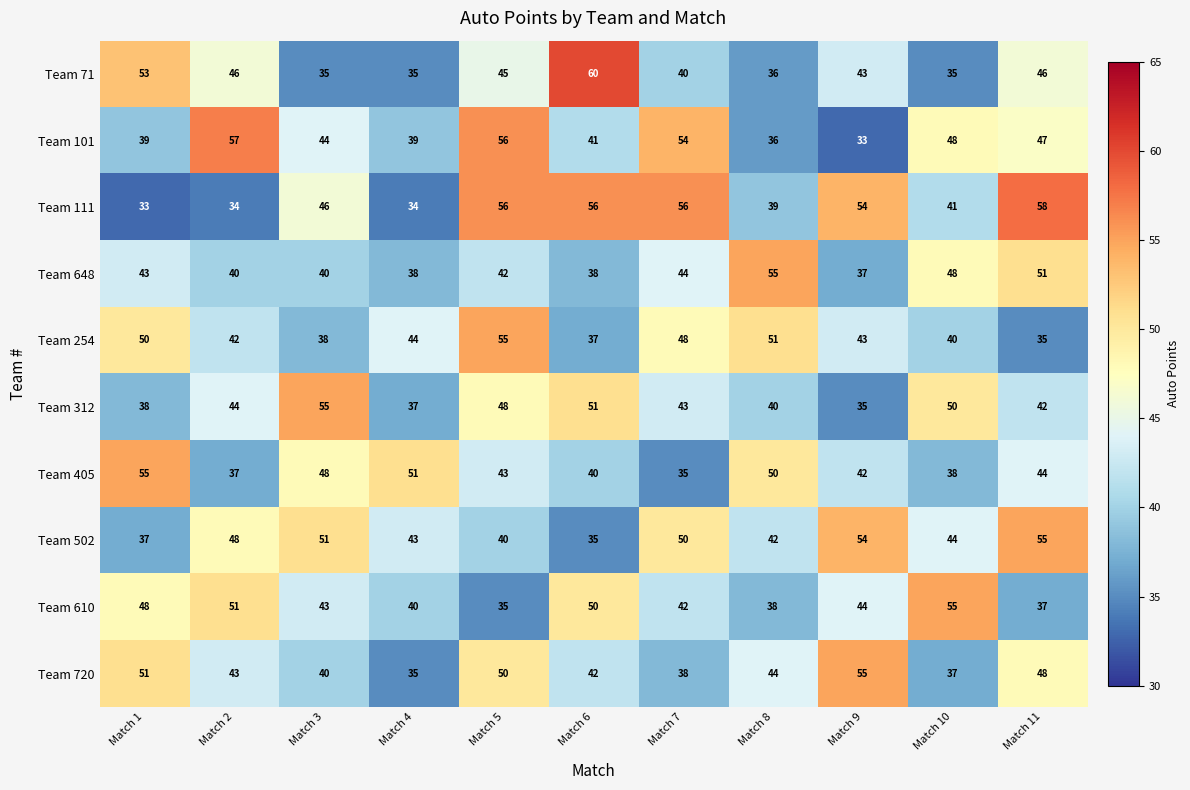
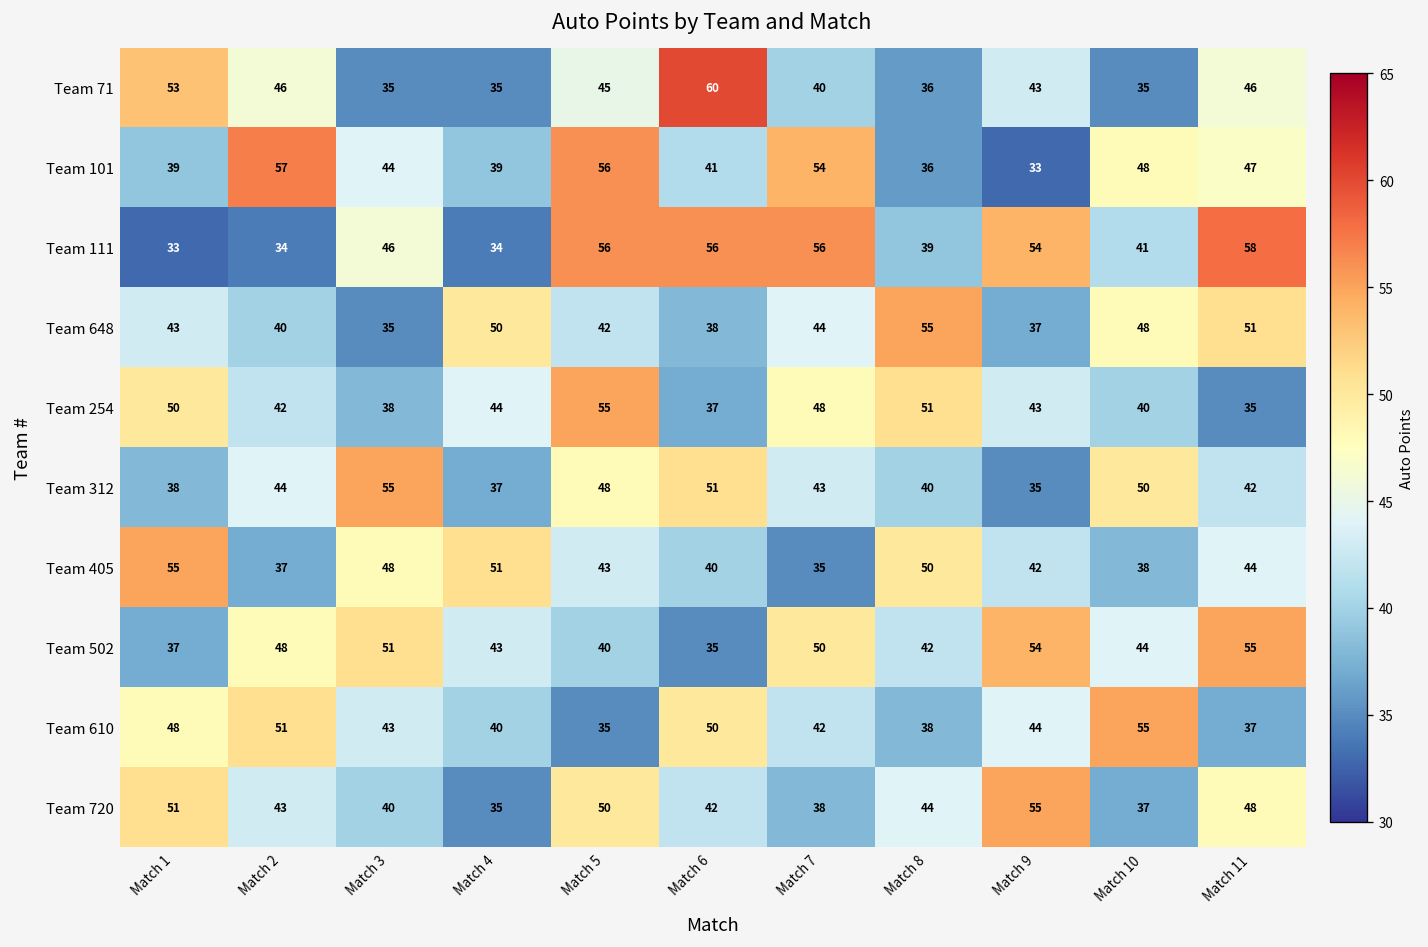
Team 648, Match 3: 40 -> 35
Team 648, Match 4: 38 -> 50
